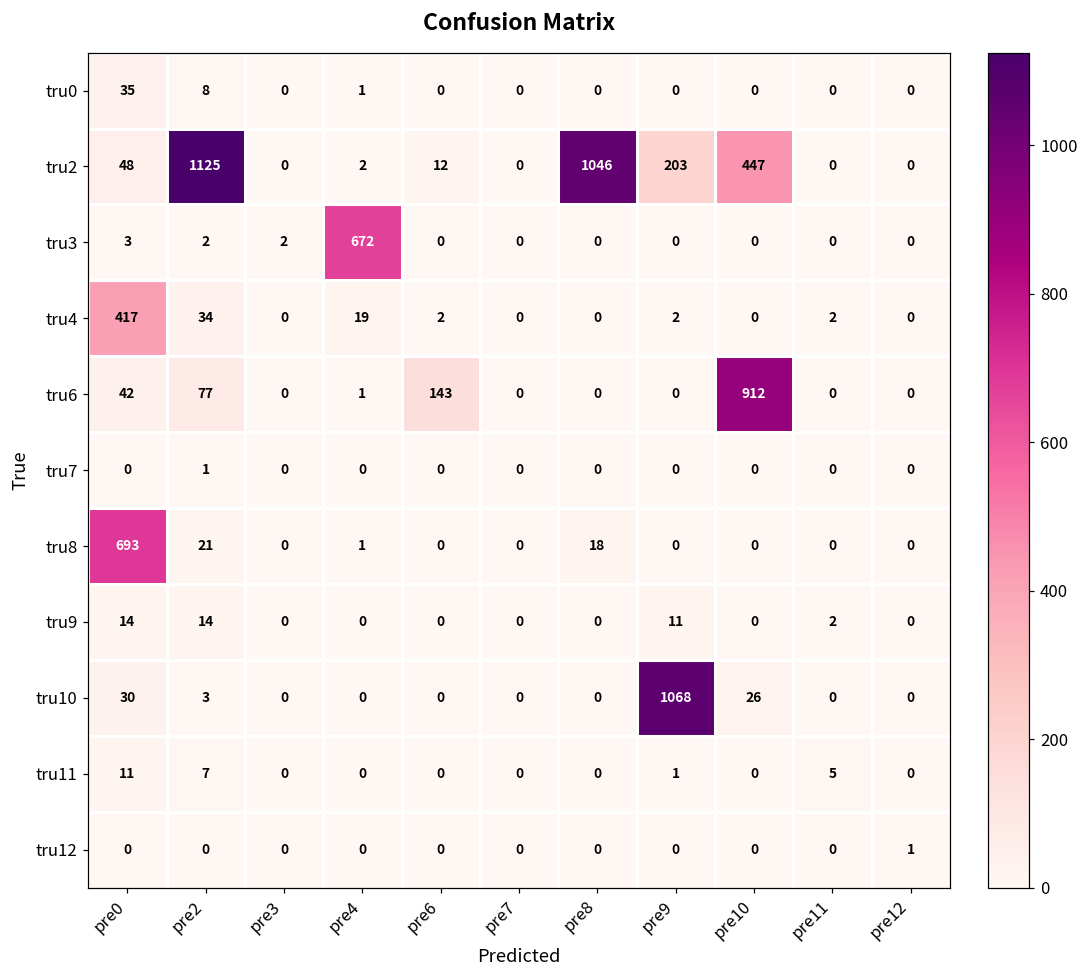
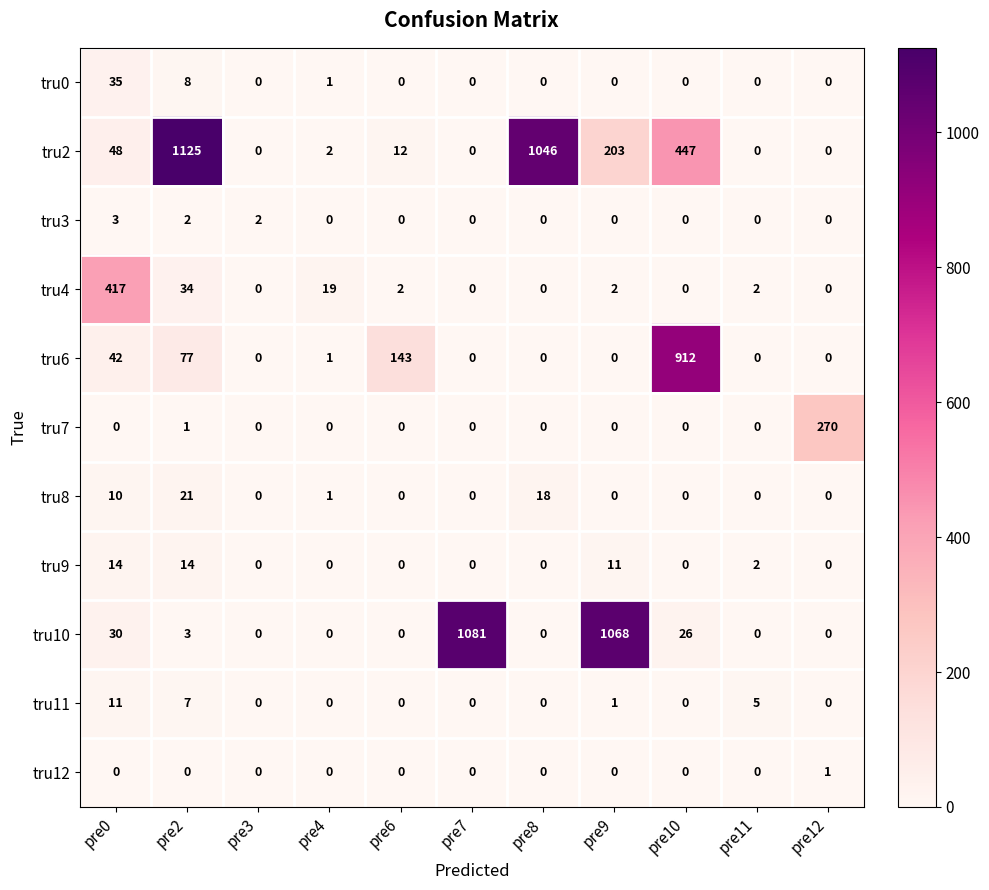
tru3, pre4: 672 -> 0
tru7, pre12: 0 -> 270
tru8, pre0: 693 -> 10
tru10, pre7: 0 -> 1081
